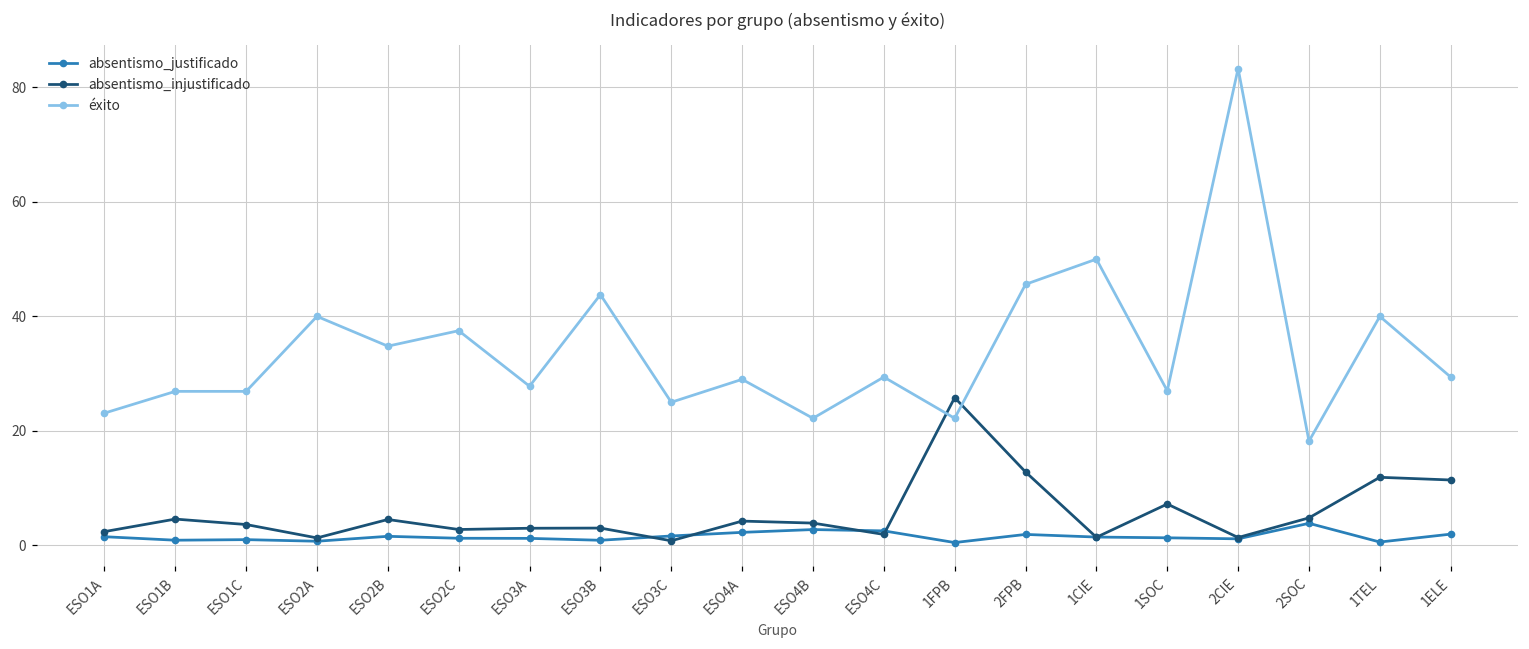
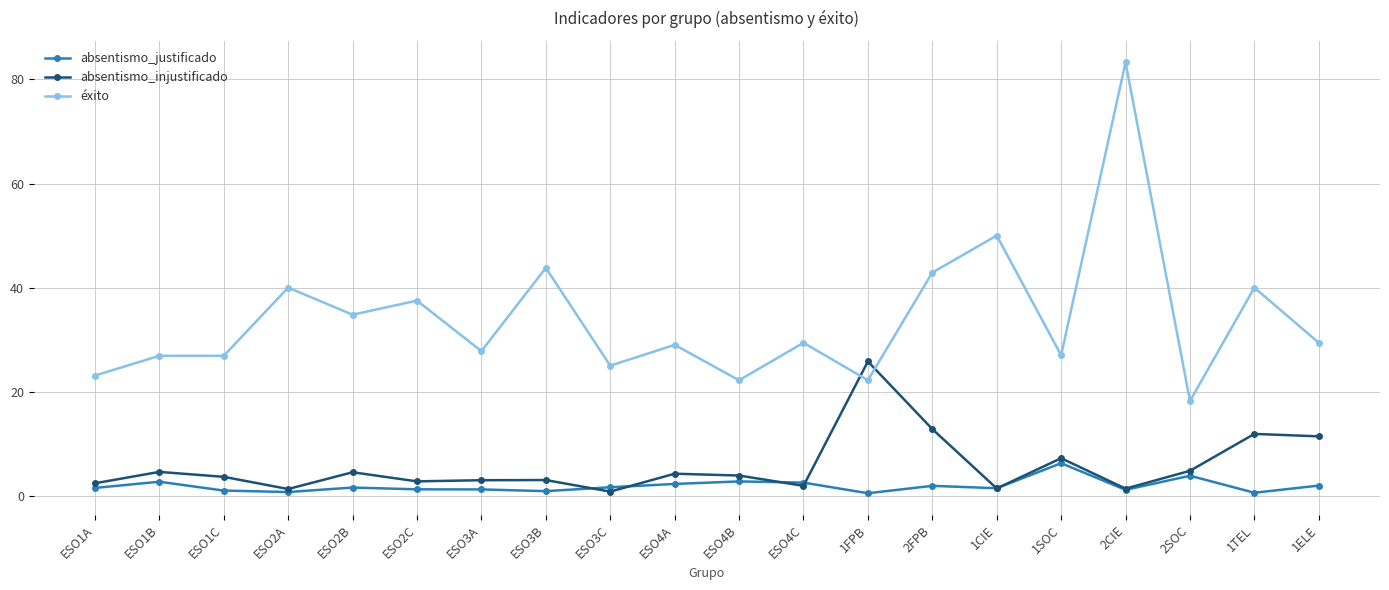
absentismo_justificado, ESO1B: 1 -> 3
éxito, 2FPB: 46 -> 43
absentismo_justificado, 1SOC: 1 -> 6
